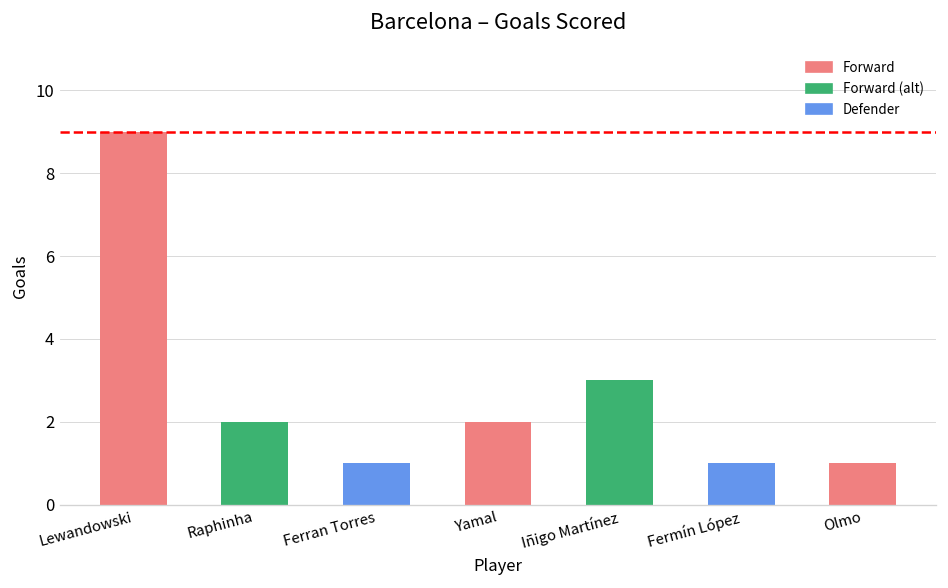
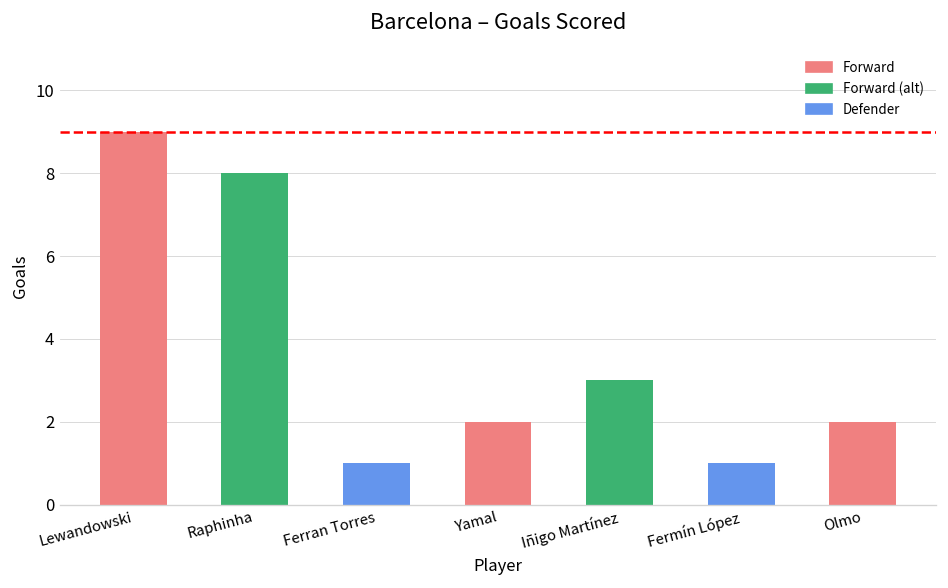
Raphinha: 2 -> 8
Olmo: 1 -> 2
